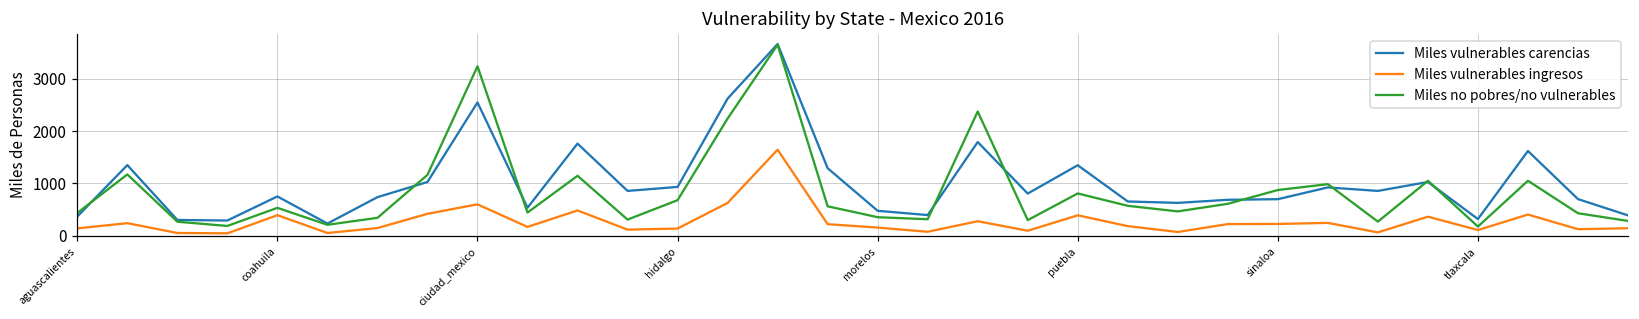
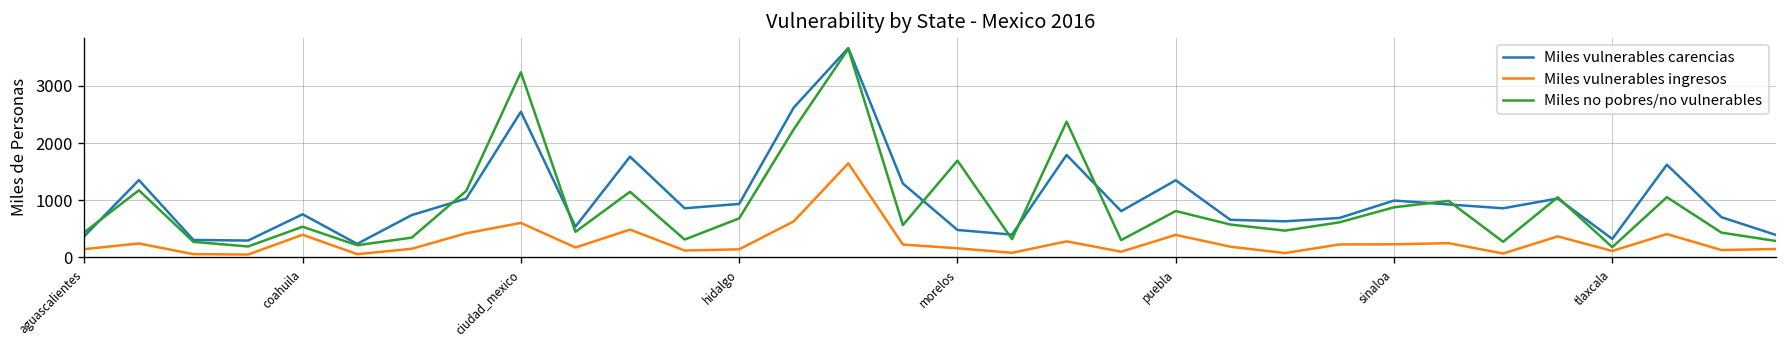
Miles no pobres/no vulnerables, morelos: 400 -> 1700
Miles vulnerables carencias, sinaloa: 700 -> 1000
